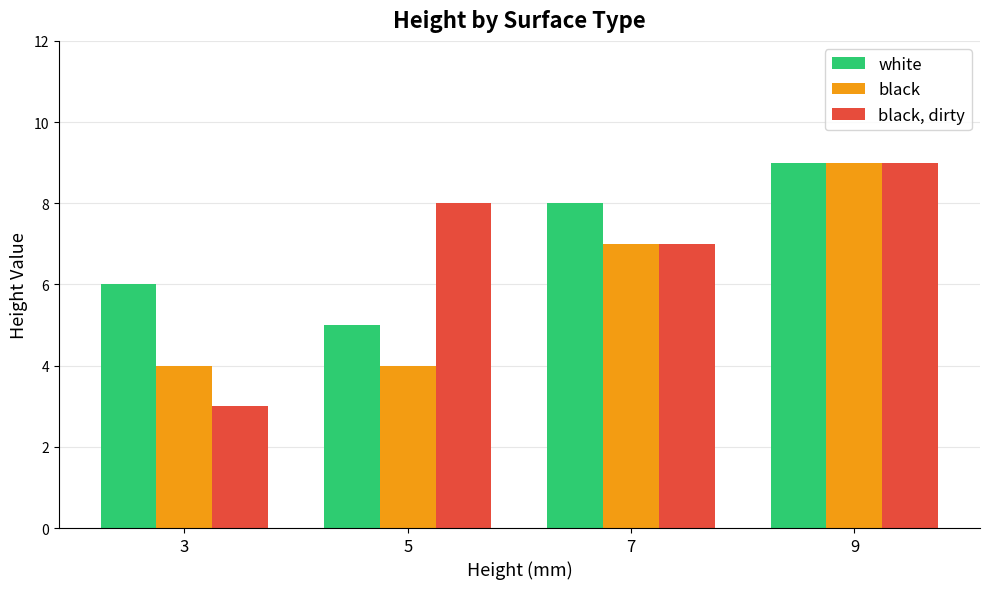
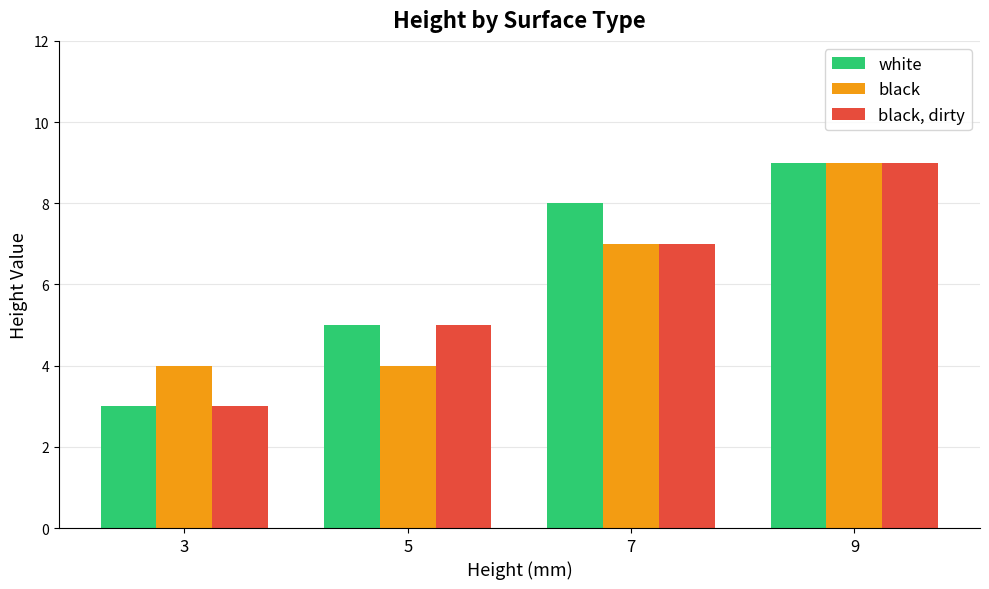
white, 3: 6 -> 3
black, dirty, 5: 8 -> 5
